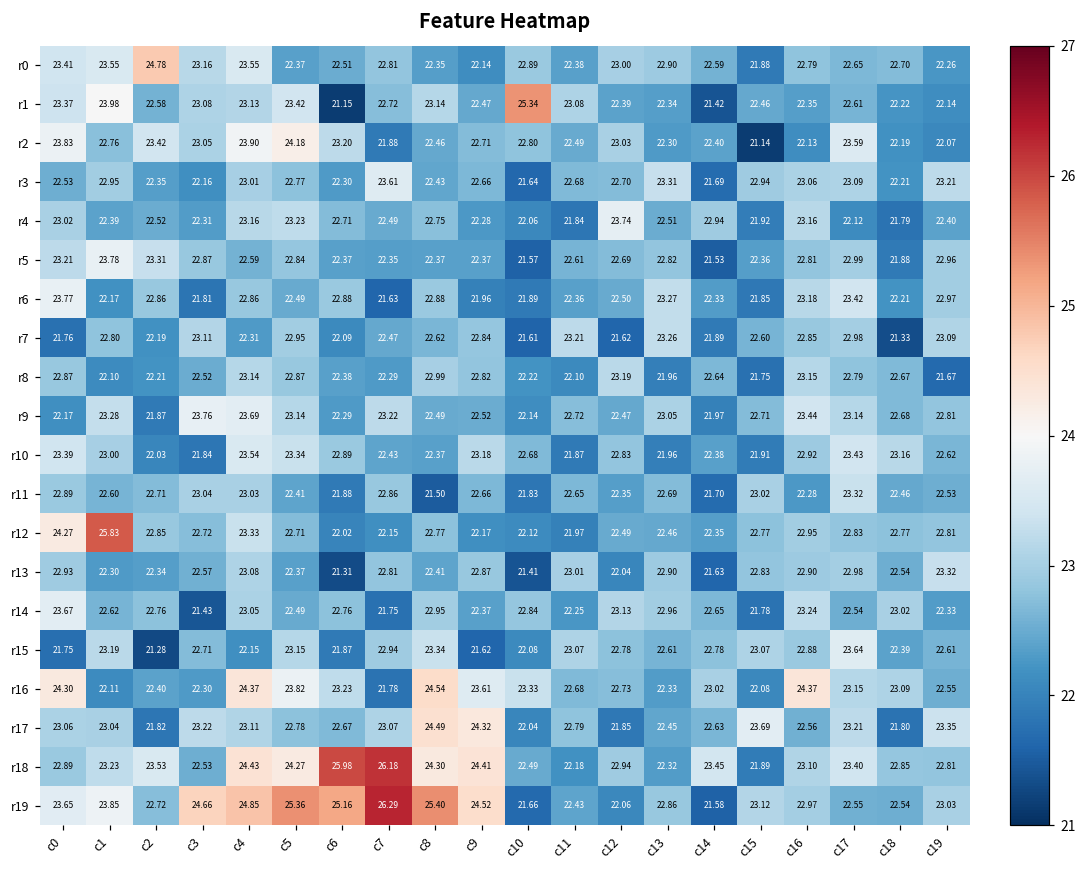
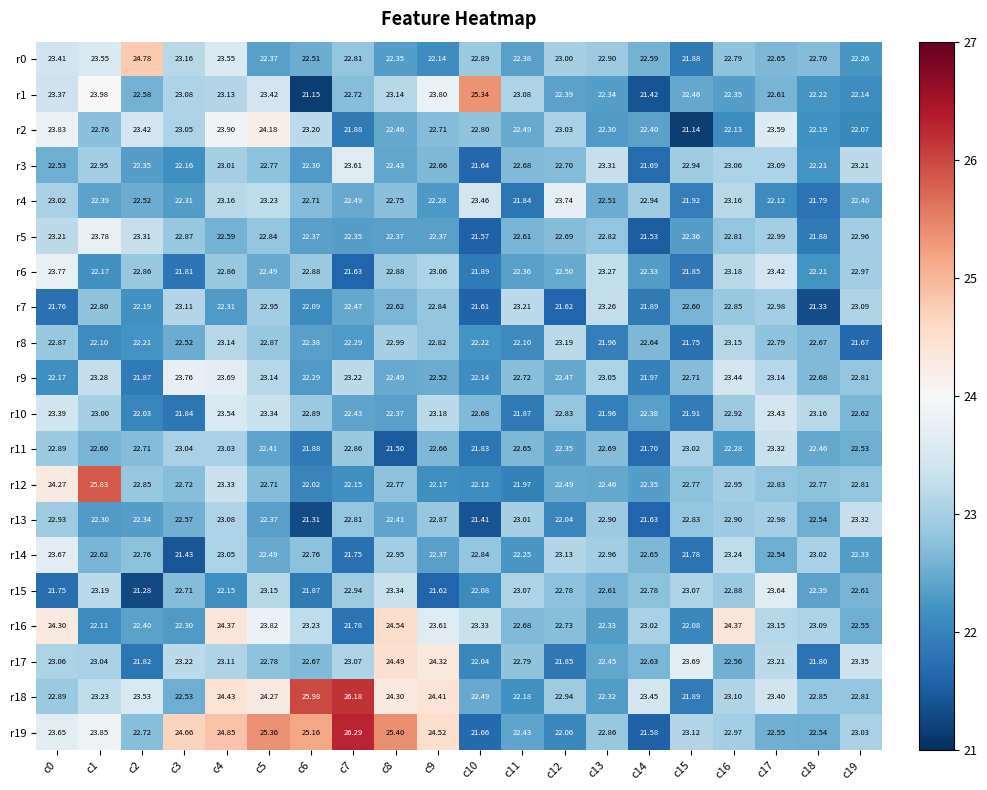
r1, c9: 22.47 -> 23.80
r4, c10: 22.06 -> 23.46
r6, c9: 21.96 -> 23.06
